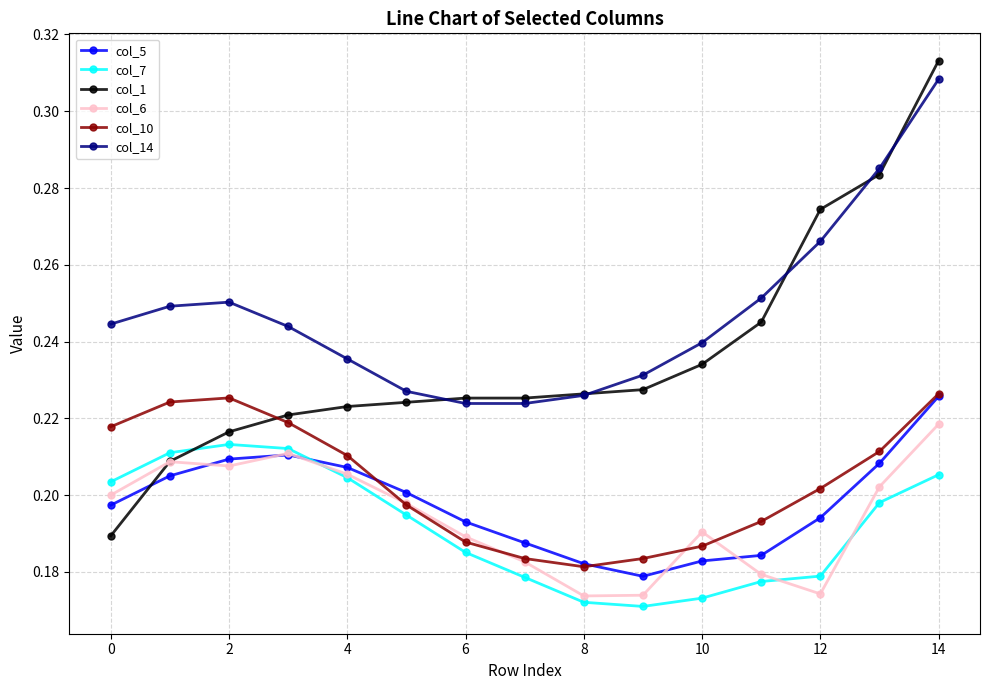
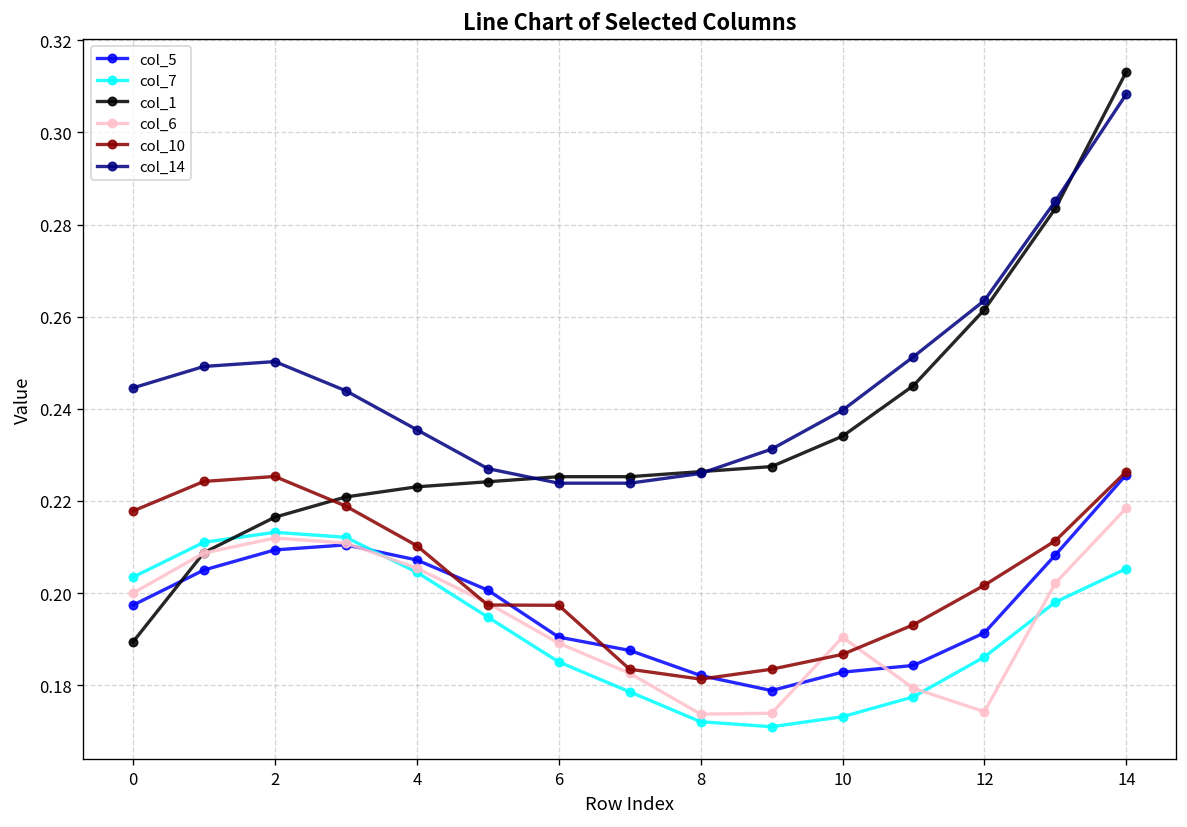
col_6, 2: 0.208 -> 0.212
col_5, 6: 0.193 -> 0.190
col_10, 6: 0.188 -> 0.197
col_5, 12: 0.194 -> 0.191
col_7, 12: 0.179 -> 0.186
col_1, 12: 0.274 -> 0.262
col_14, 12: 0.266 -> 0.264
